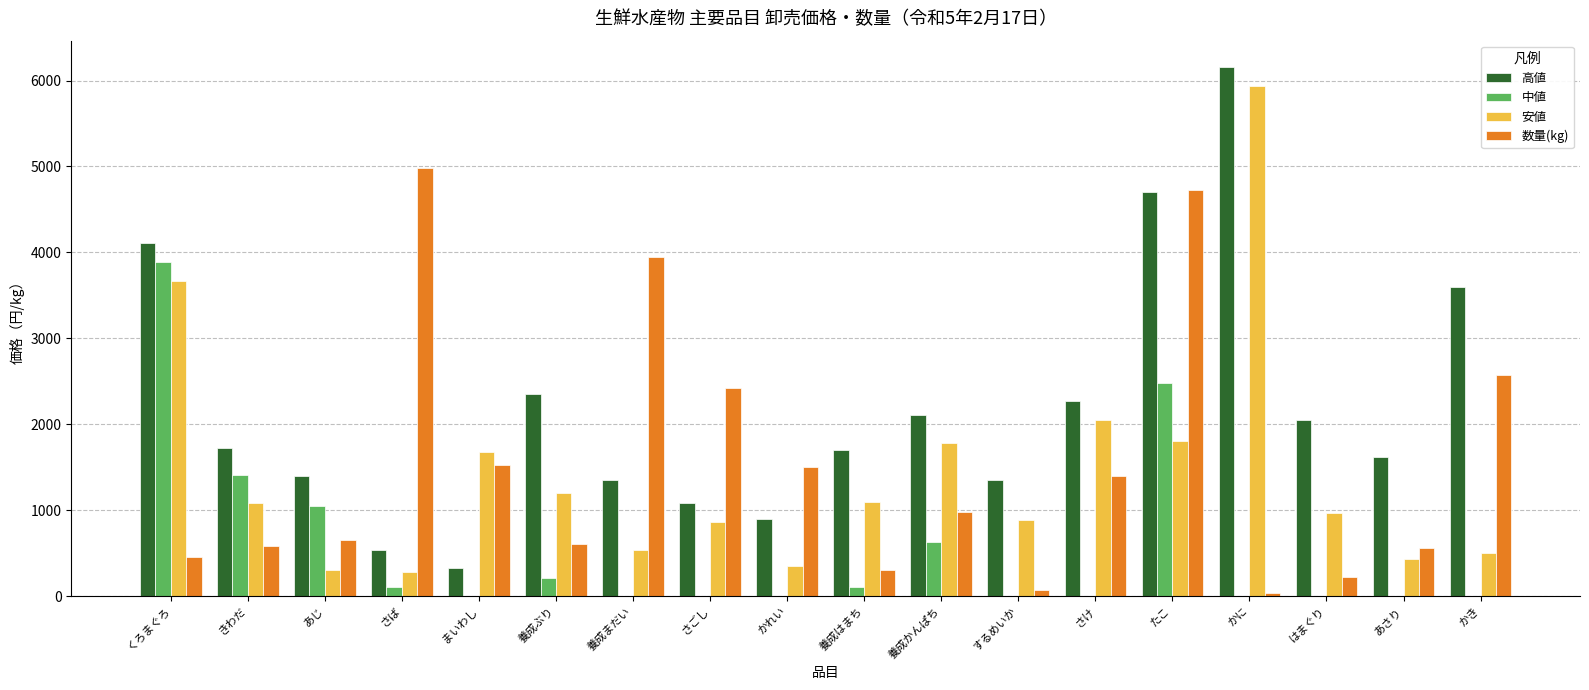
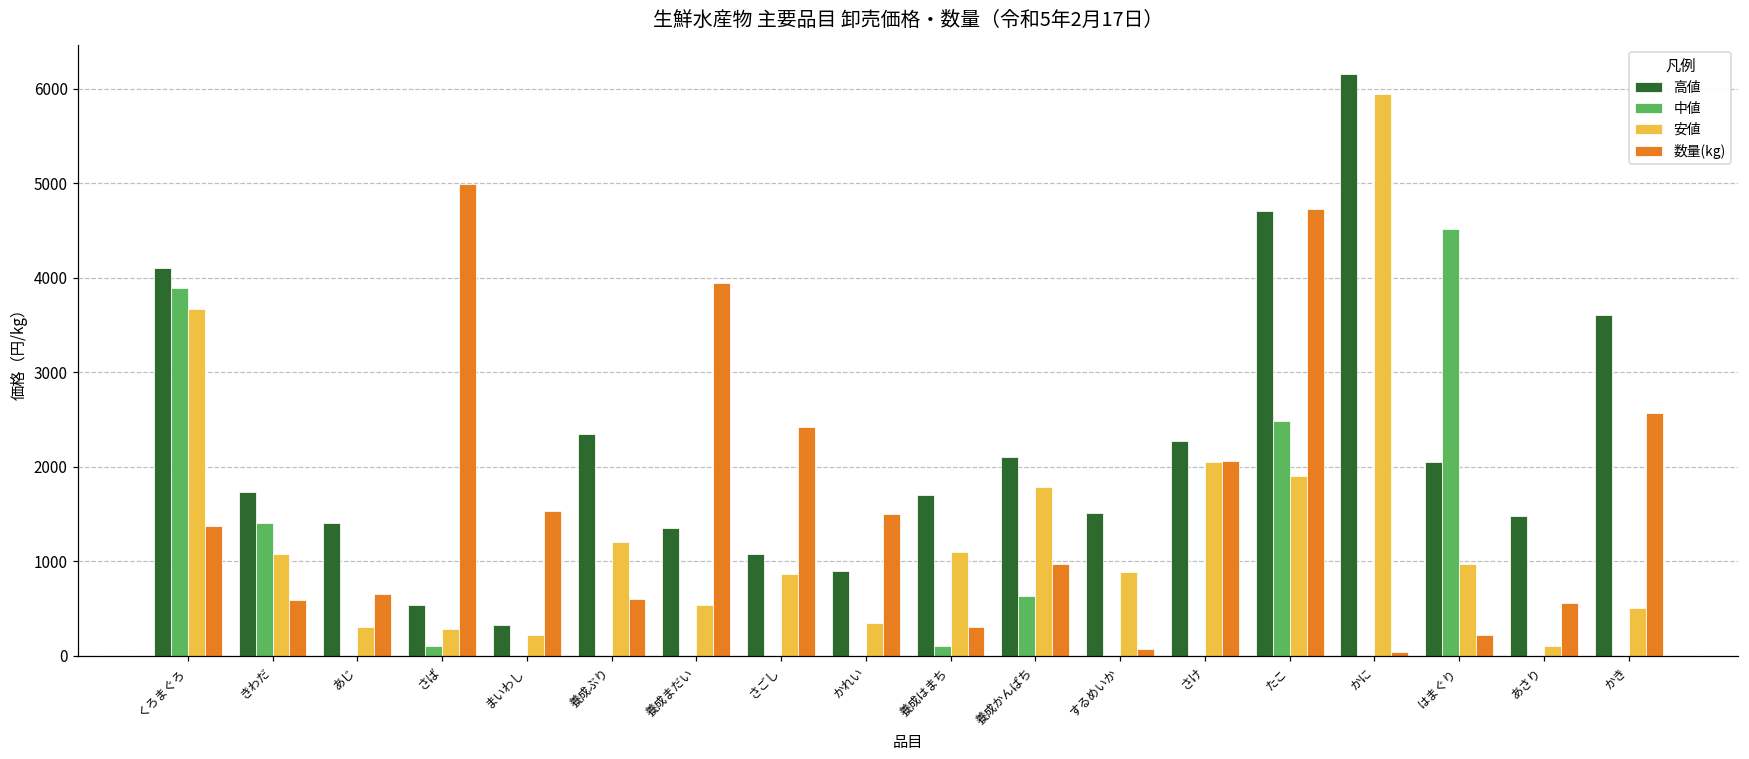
数量(kg), くろまぐろ: 500 -> 1400
中値, あじ: 1100 -> 0
安値, まいわし: 1700 -> 200
中値, 養成ぶり: 200 -> 0
高値, するめいか: 1300 -> 1500
数量(kg), さけ: 1400 -> 2100
安値, たこ: 1800 -> 1900
中値, はまぐり: 0 -> 4500
高値, あさり: 1600 -> 1500
安値, あさり: 400 -> 100
